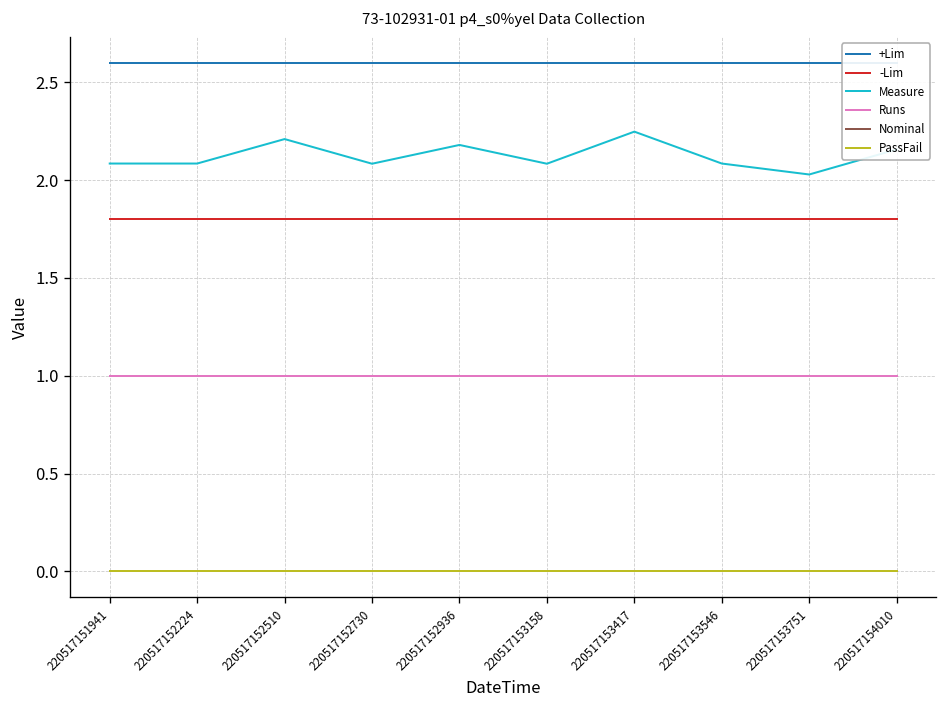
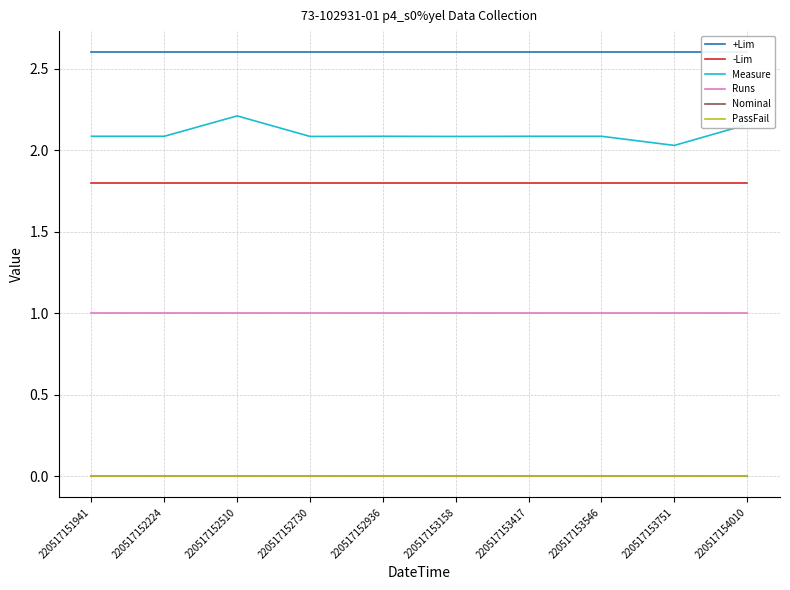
Measure, 220517152936: 2.18 -> 2.09
Measure, 220517153417: 2.25 -> 2.09
